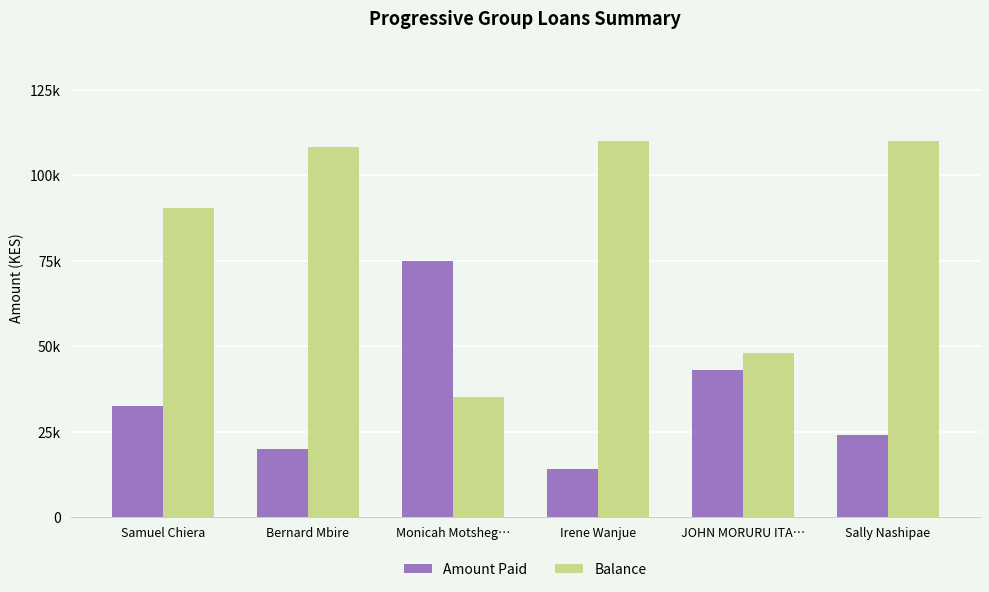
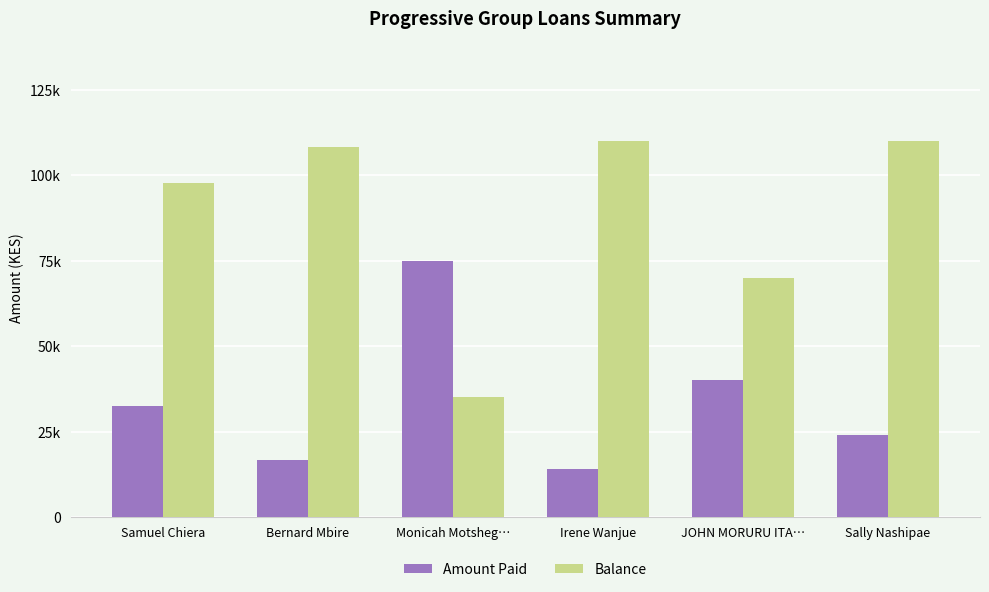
Balance, Samuel Chiera: 90000 -> 98000
Amount Paid, Bernard Mbire: 20000 -> 17000
Amount Paid, JOHN MORURU ITA…: 43000 -> 40000
Balance, JOHN MORURU ITA…: 48000 -> 70000
